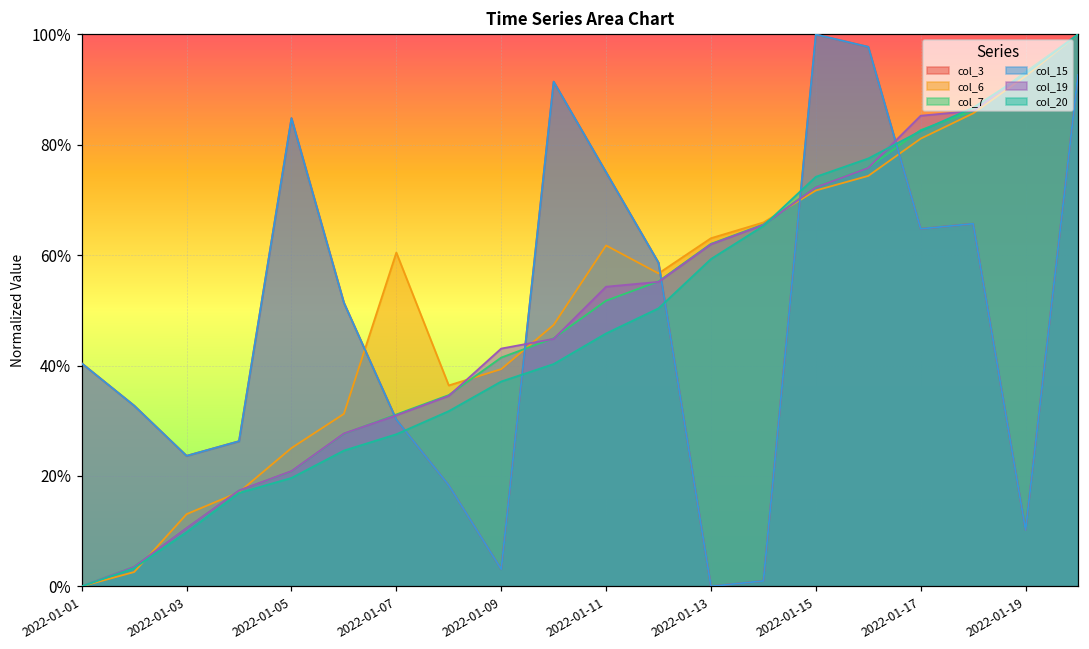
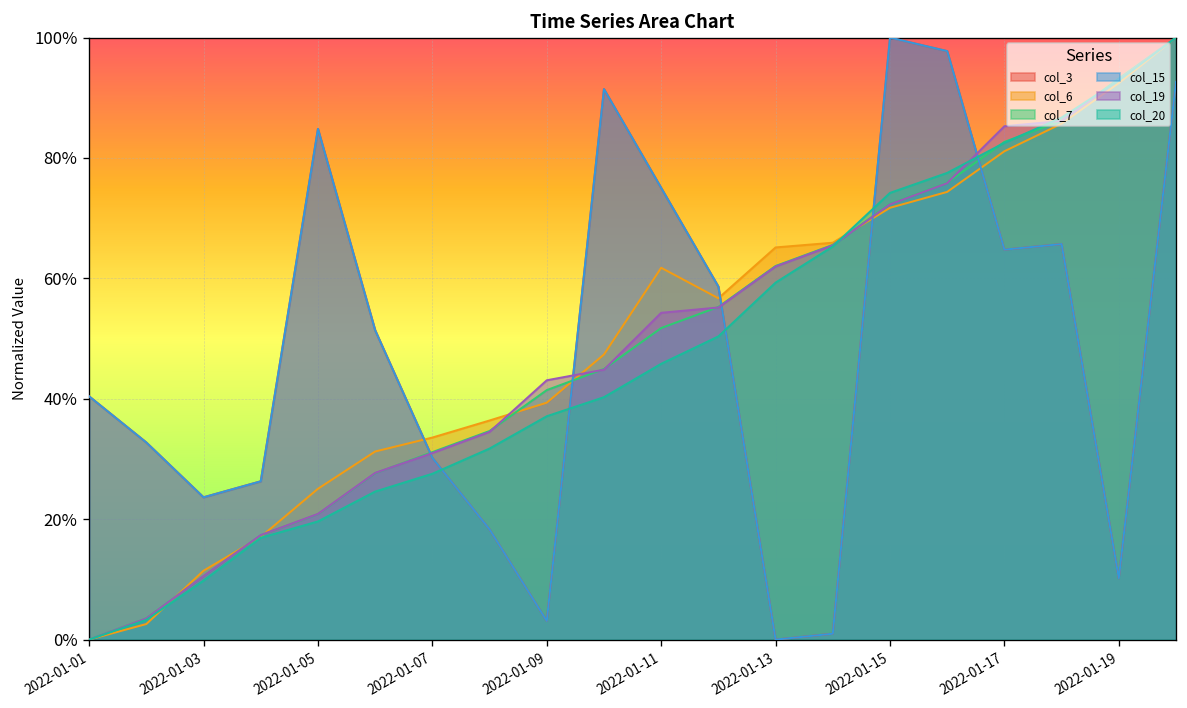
col_6, 2022-01-03: 13% -> 11%
col_6, 2022-01-07: 60% -> 34%
col_6, 2022-01-13: 63% -> 65%
